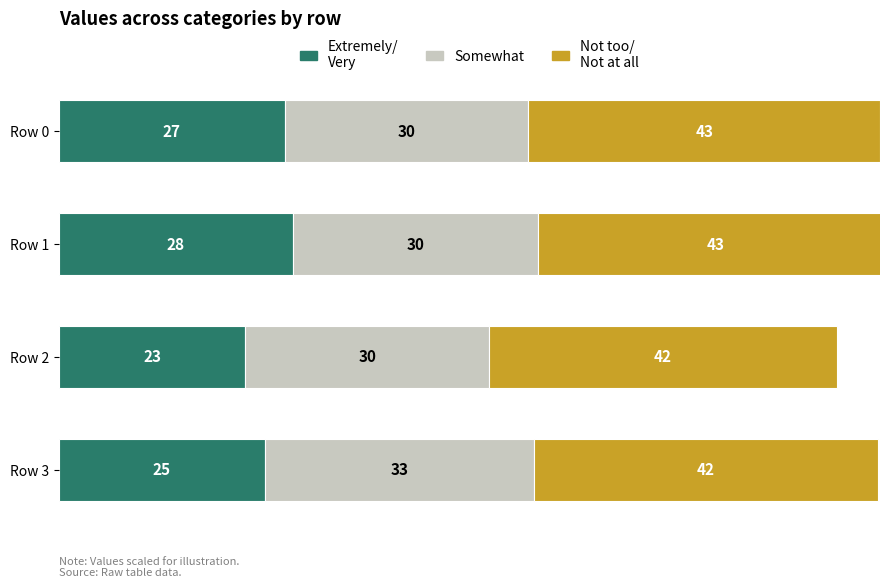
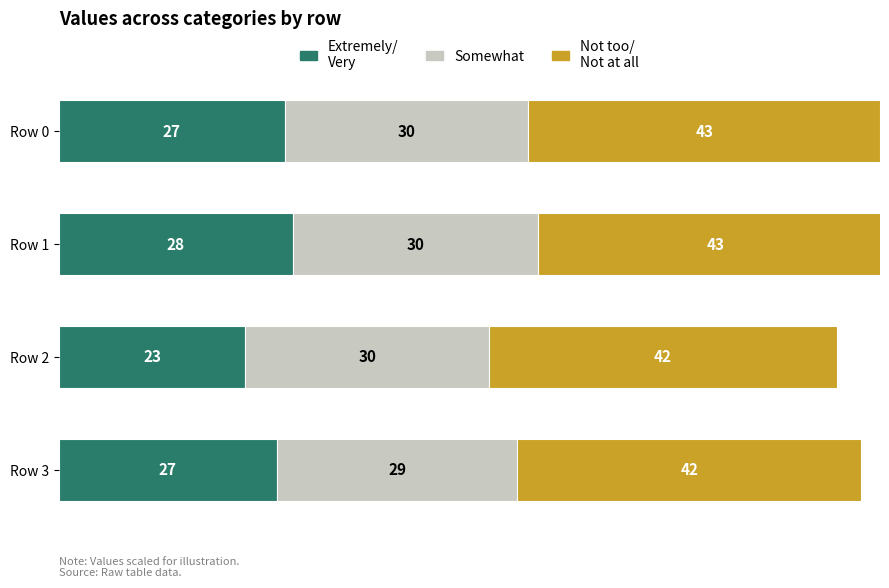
Extremely/ Very, Row 3: 25 -> 27
Somewhat, Row 3: 33 -> 29
